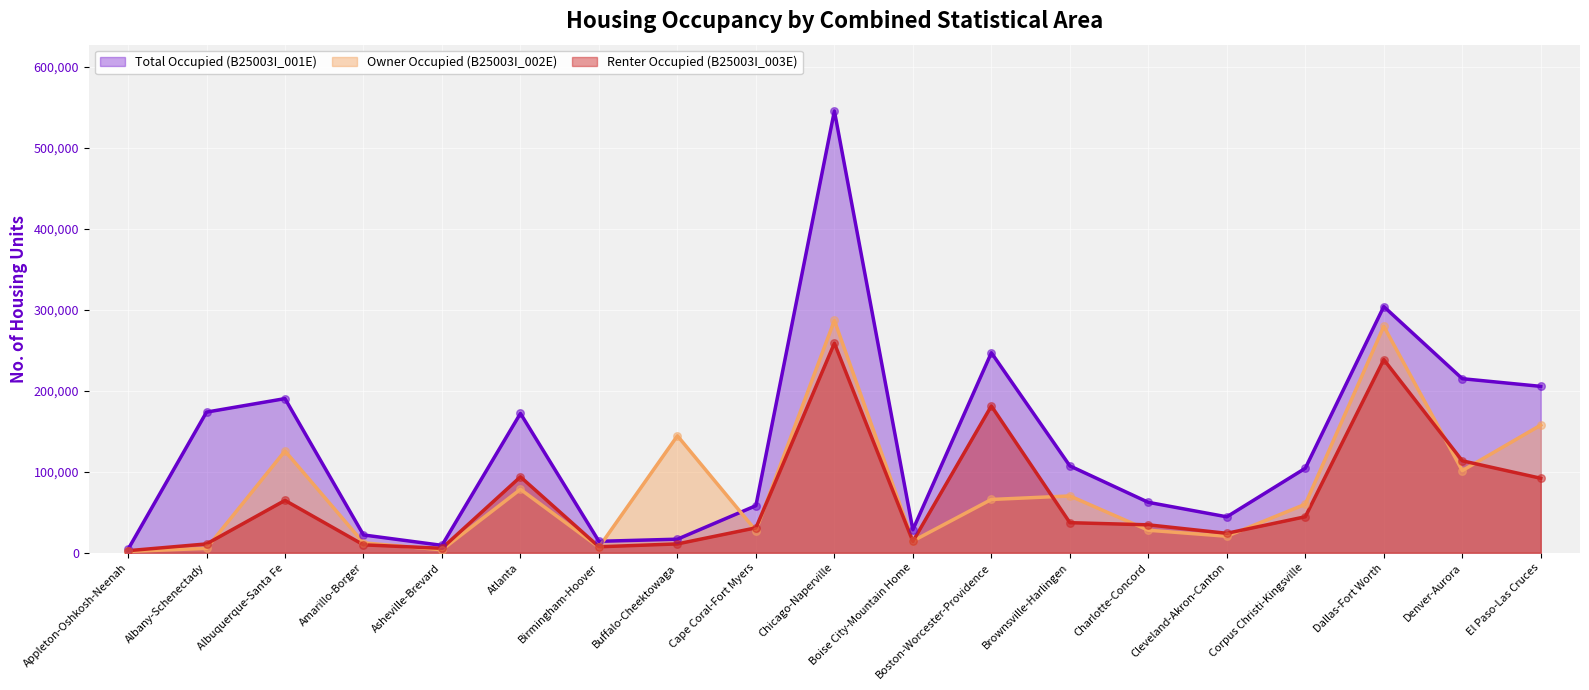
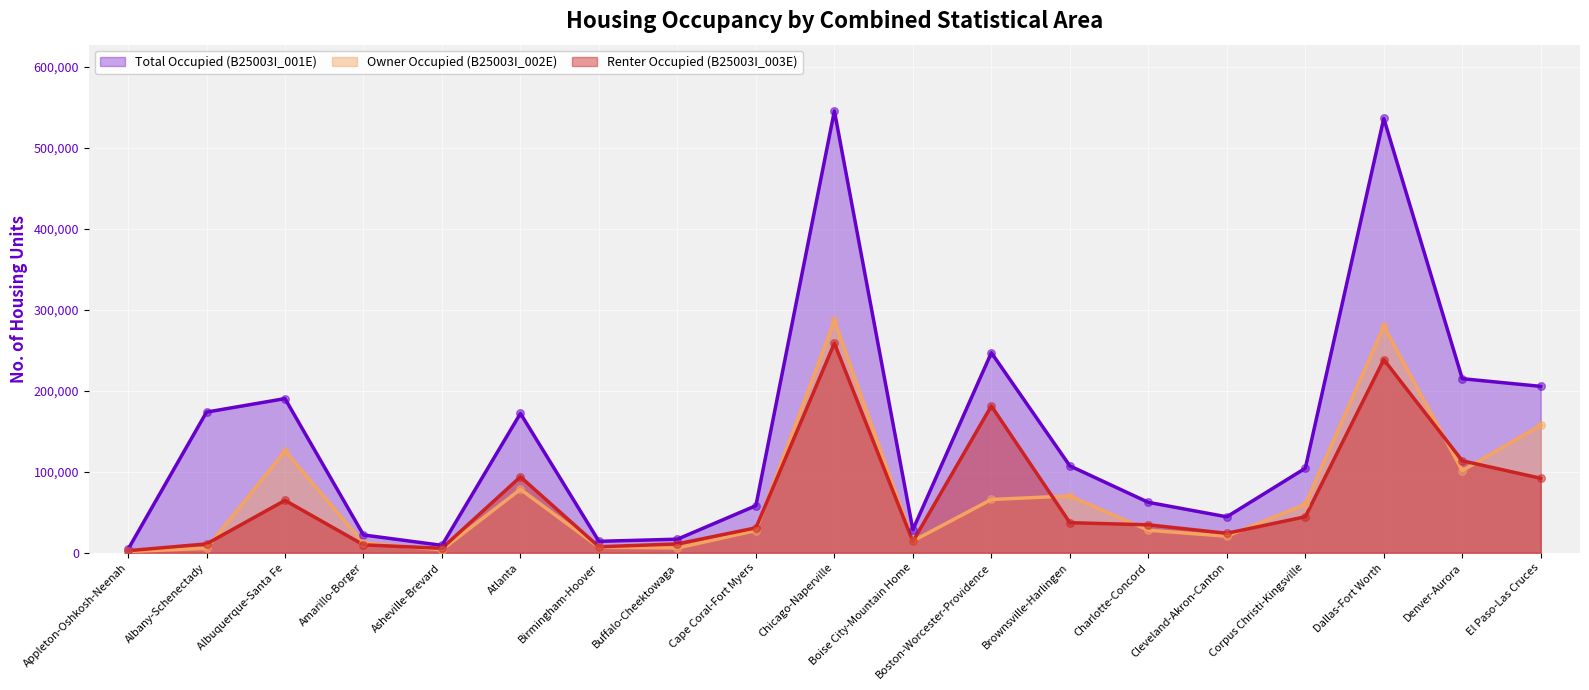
Owner Occupied (B25003I_002E), Buffalo-Cheektowaga: 140,000 -> 10,000
Total Occupied (B25003I_001E), Dallas-Fort Worth: 300,000 -> 540,000
